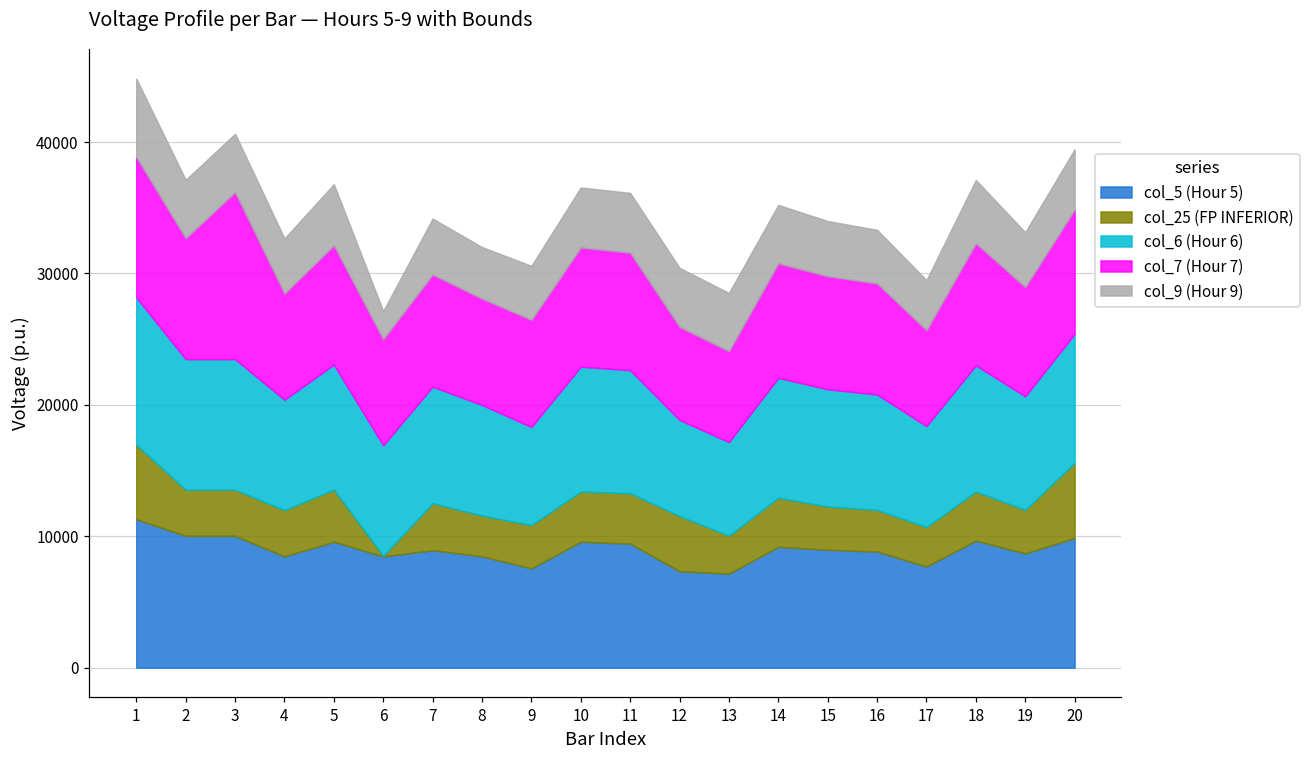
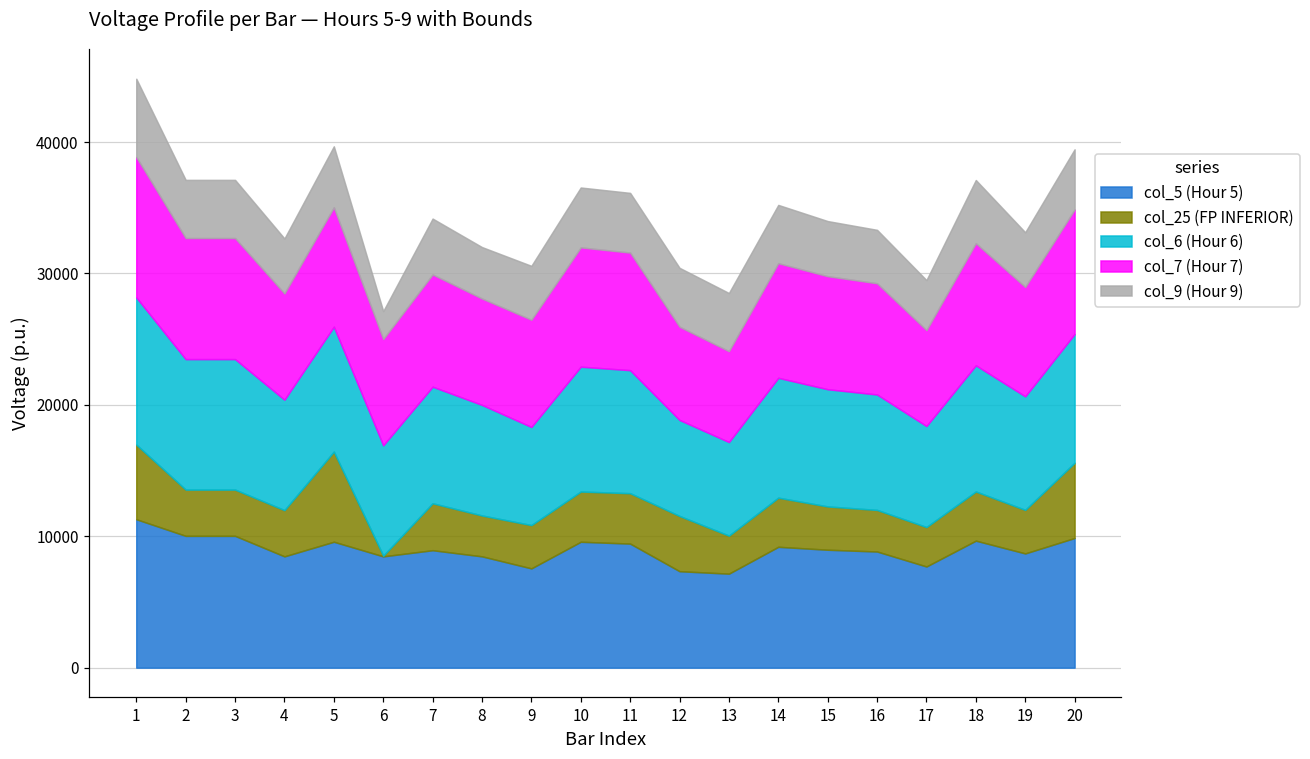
col_7 (Hour 7), 3: 12700 -> 9200
col_25 (FP INFERIOR), 5: 4000 -> 6900
